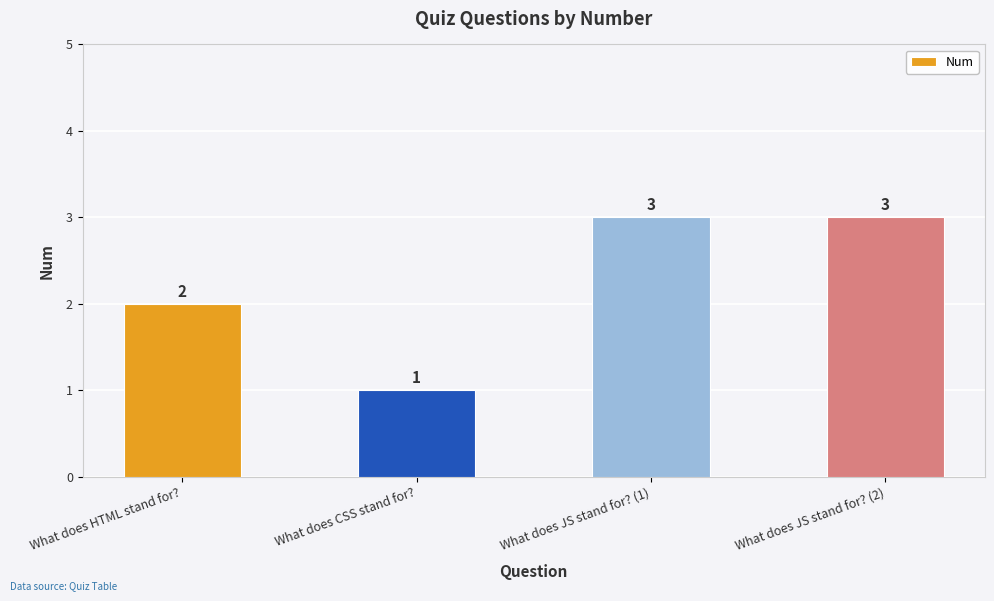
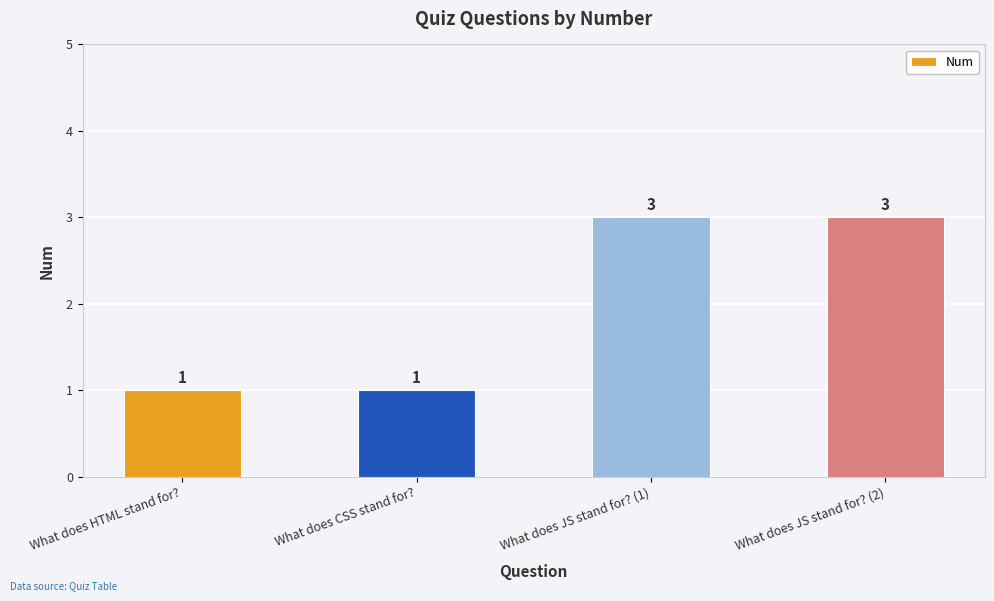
What does HTML stand for?: 2 -> 1
